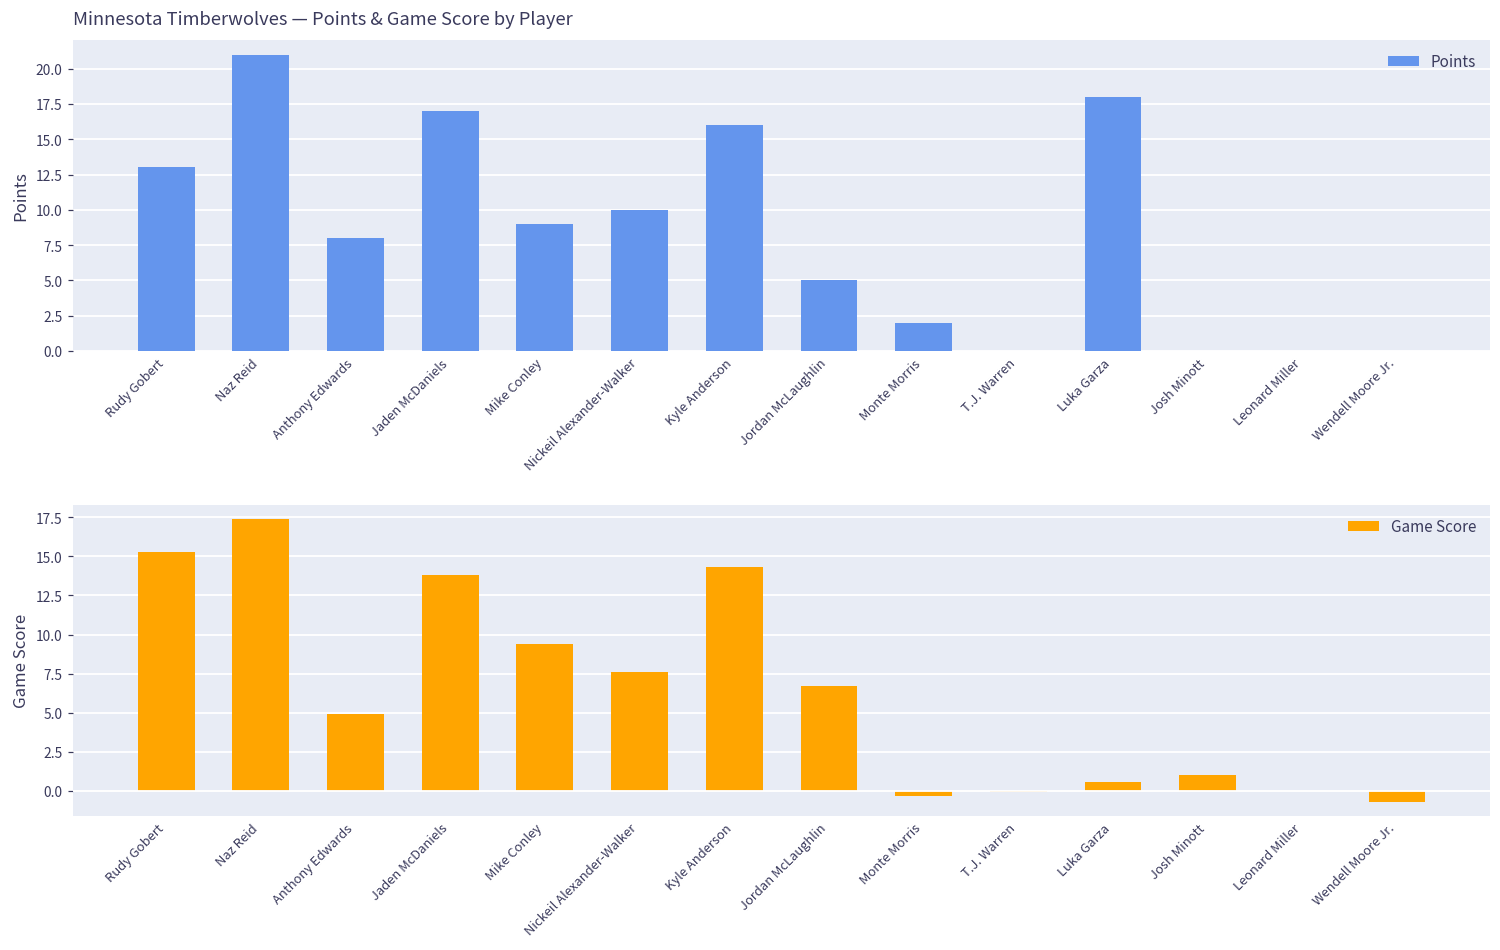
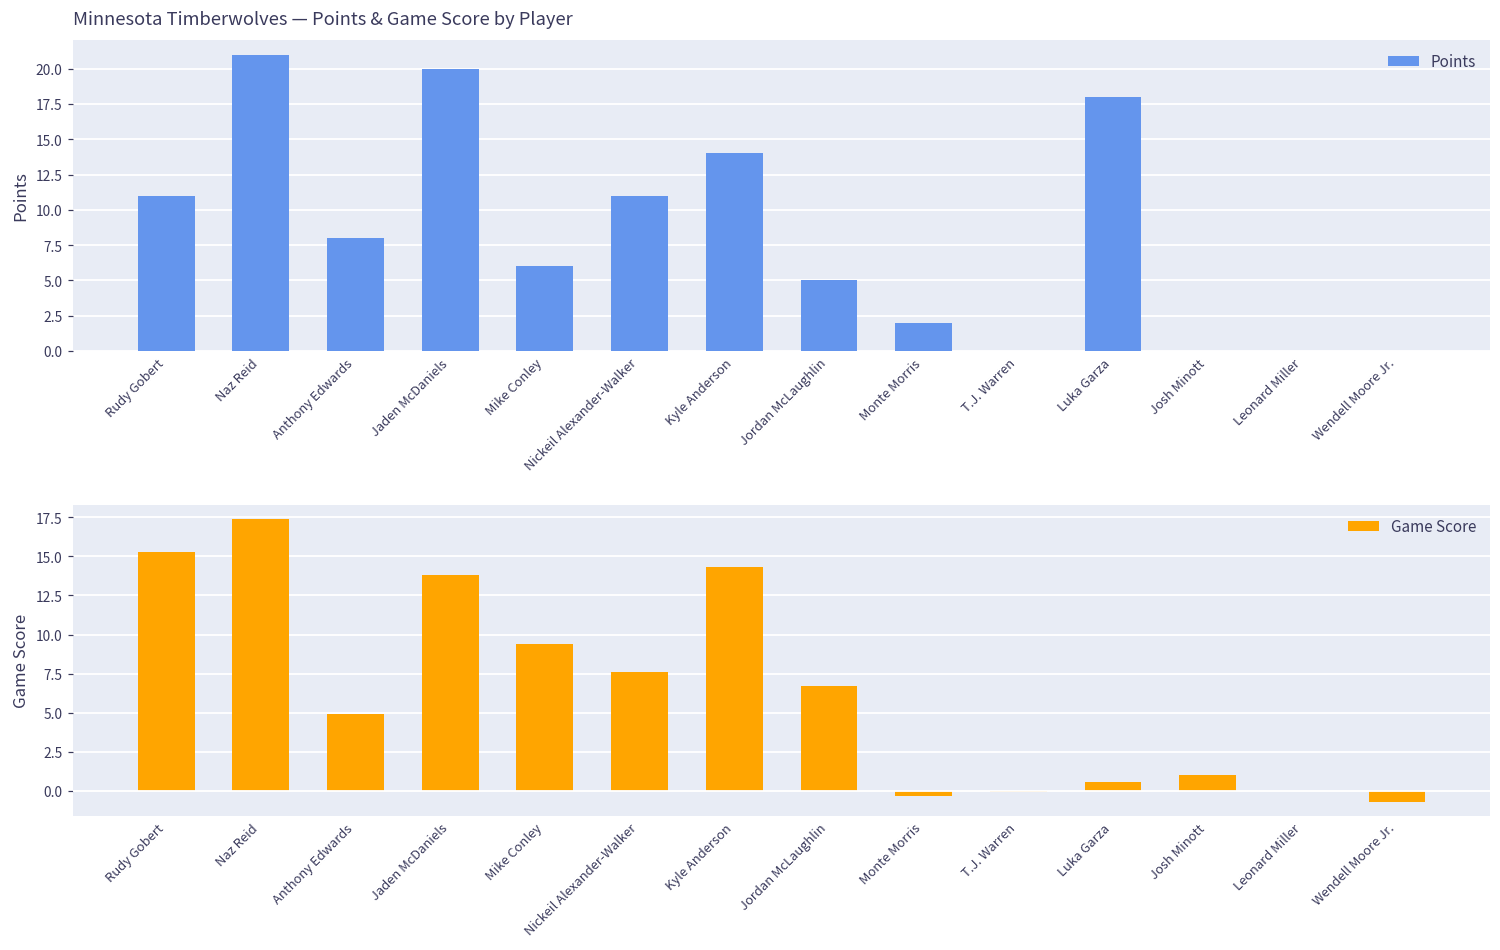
Minnesota Timberwolves — Points & Game Score by Player, Rudy Gobert: 13 -> 11
Minnesota Timberwolves — Points & Game Score by Player, Jaden McDaniels: 17 -> 20
Minnesota Timberwolves — Points & Game Score by Player, Mike Conley: 9 -> 6
Minnesota Timberwolves — Points & Game Score by Player, Nickeil Alexander-Walker: 10 -> 11
Minnesota Timberwolves — Points & Game Score by Player, Kyle Anderson: 16 -> 14
